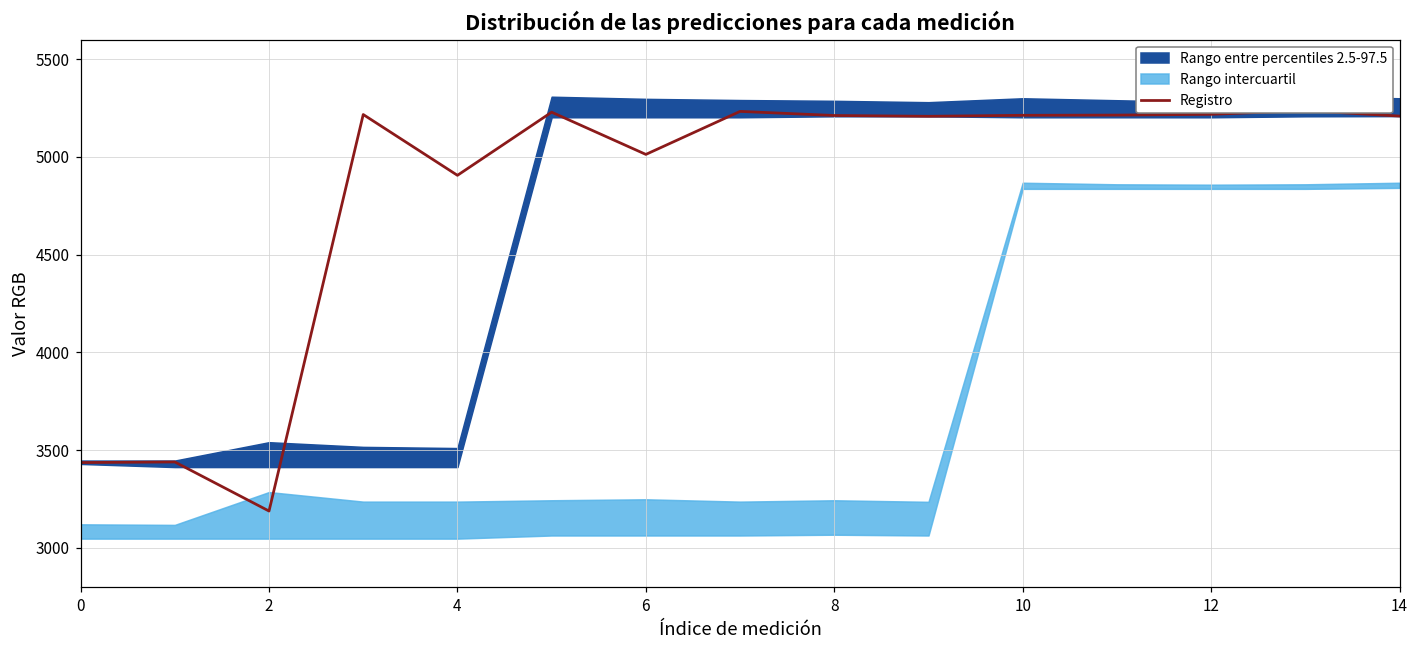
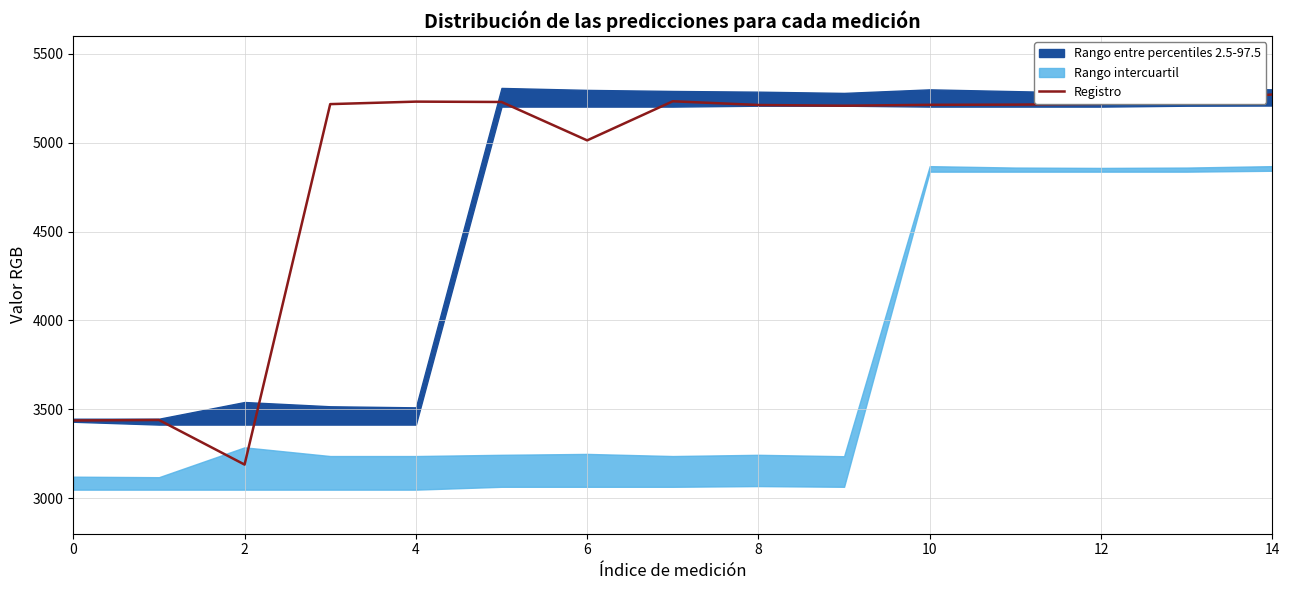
Registro, 4: 4910 -> 5230
Registro, 14: 5210 -> 5270
